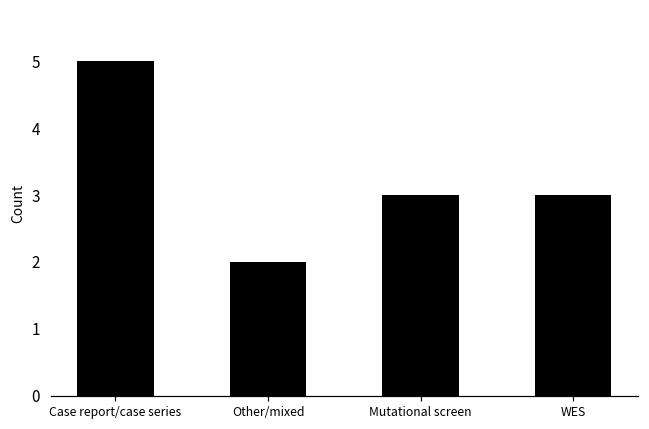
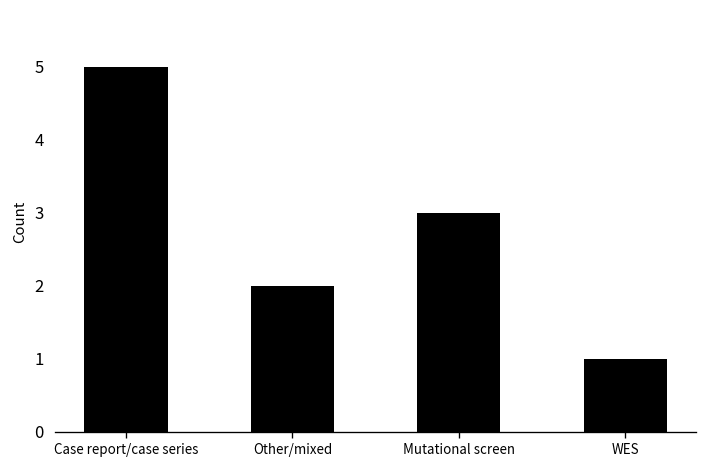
WES: 3 -> 1
